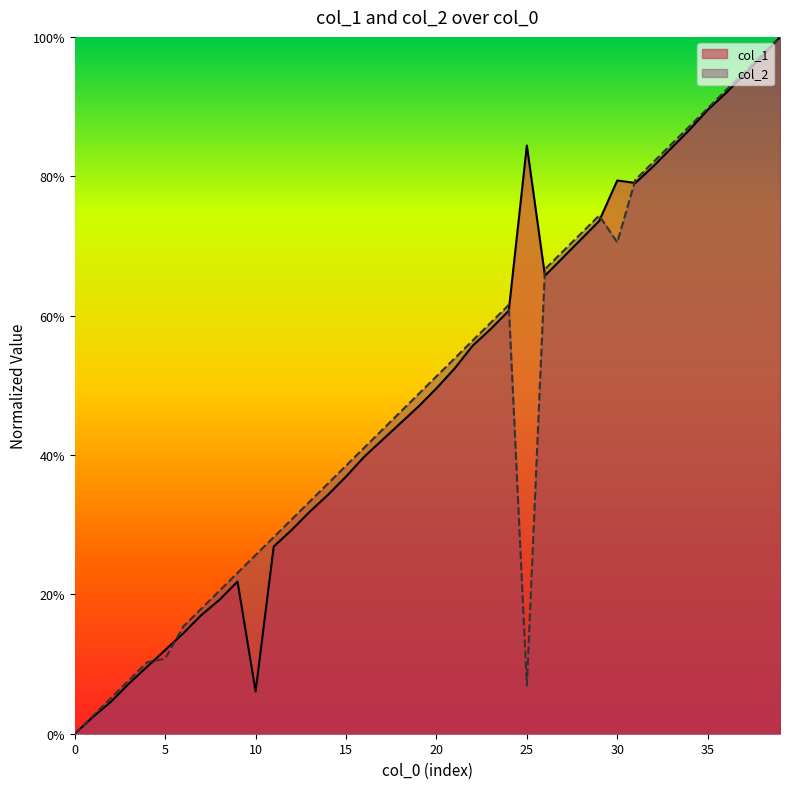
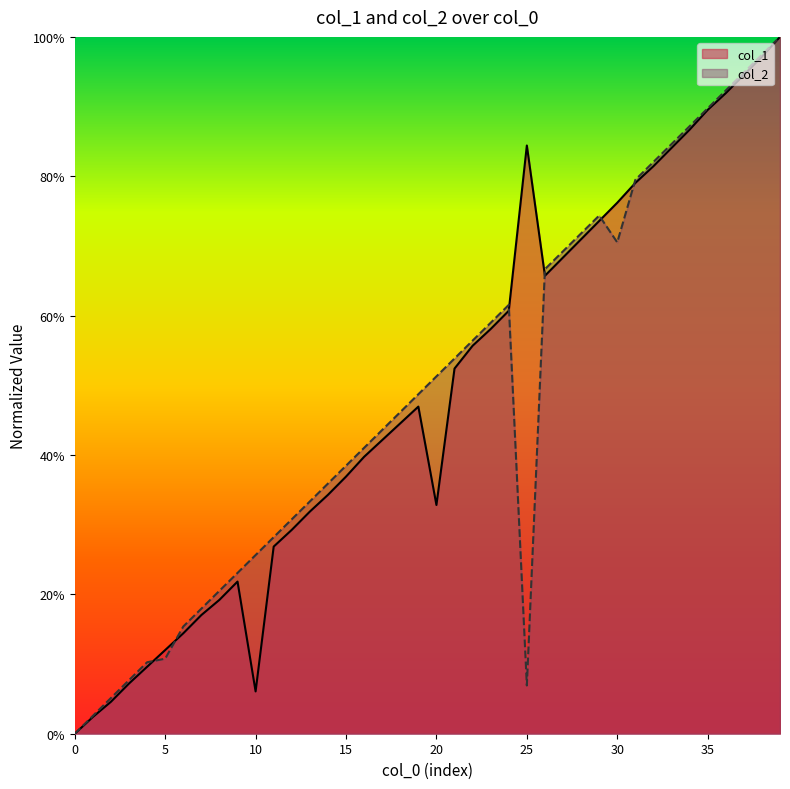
col_1, 20: 50% -> 33%
col_1, 30: 79% -> 76%
